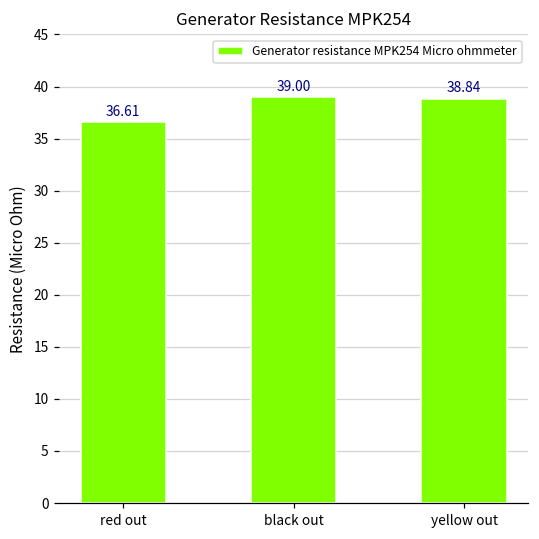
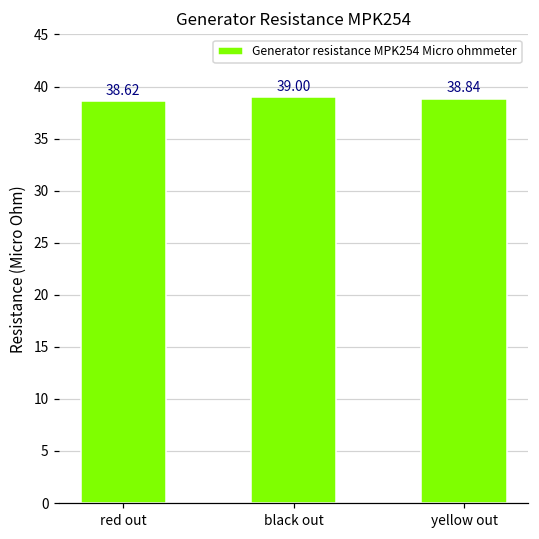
red out: 36.61 -> 38.62
